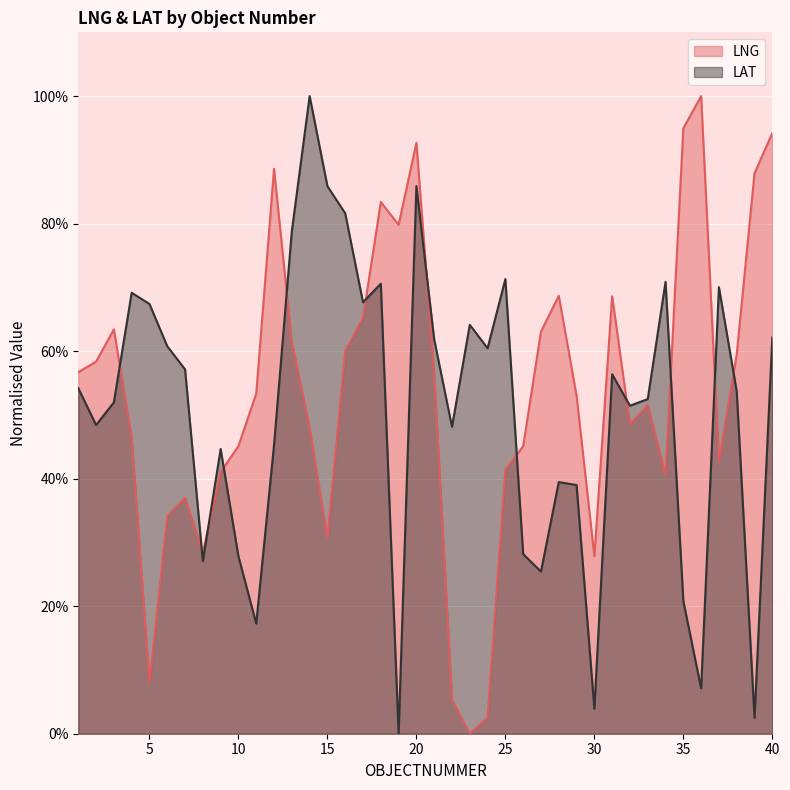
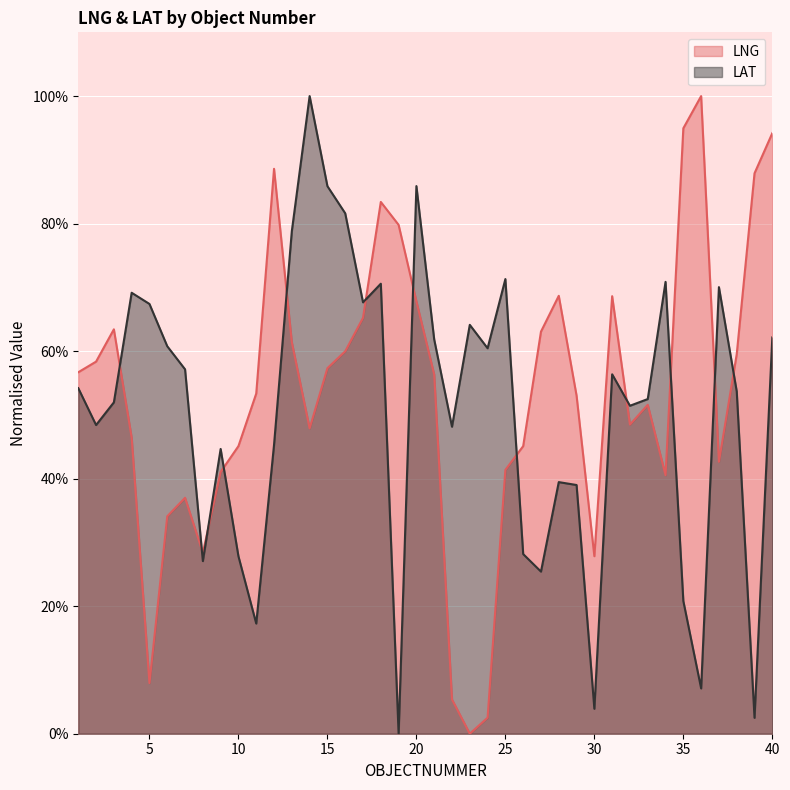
LNG, 15: 31% -> 57%
LNG, 20: 93% -> 68%
